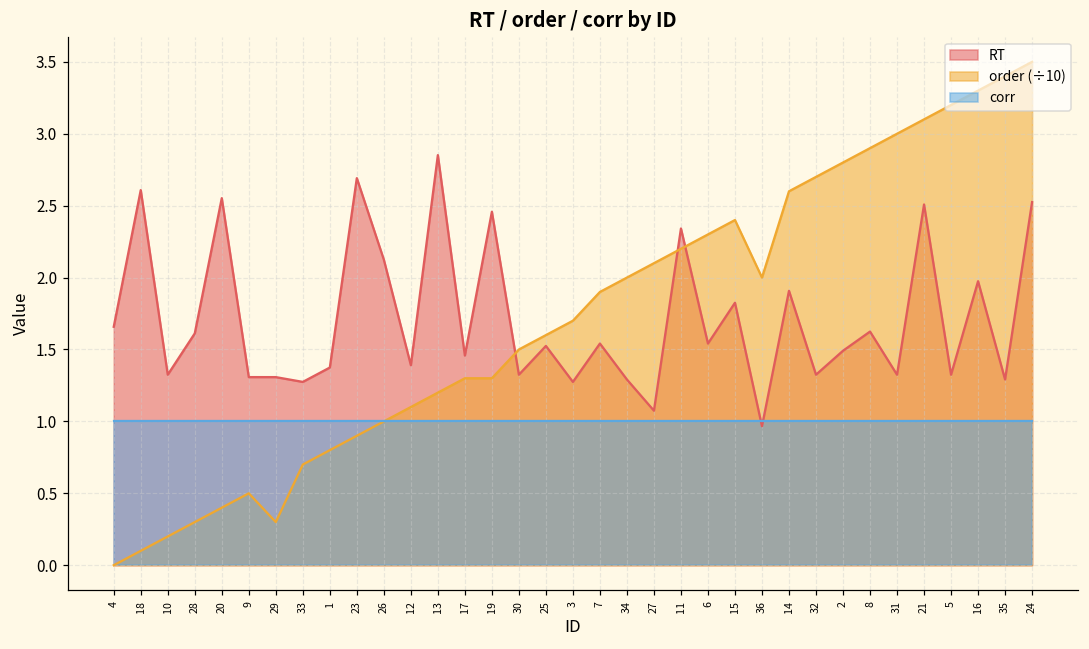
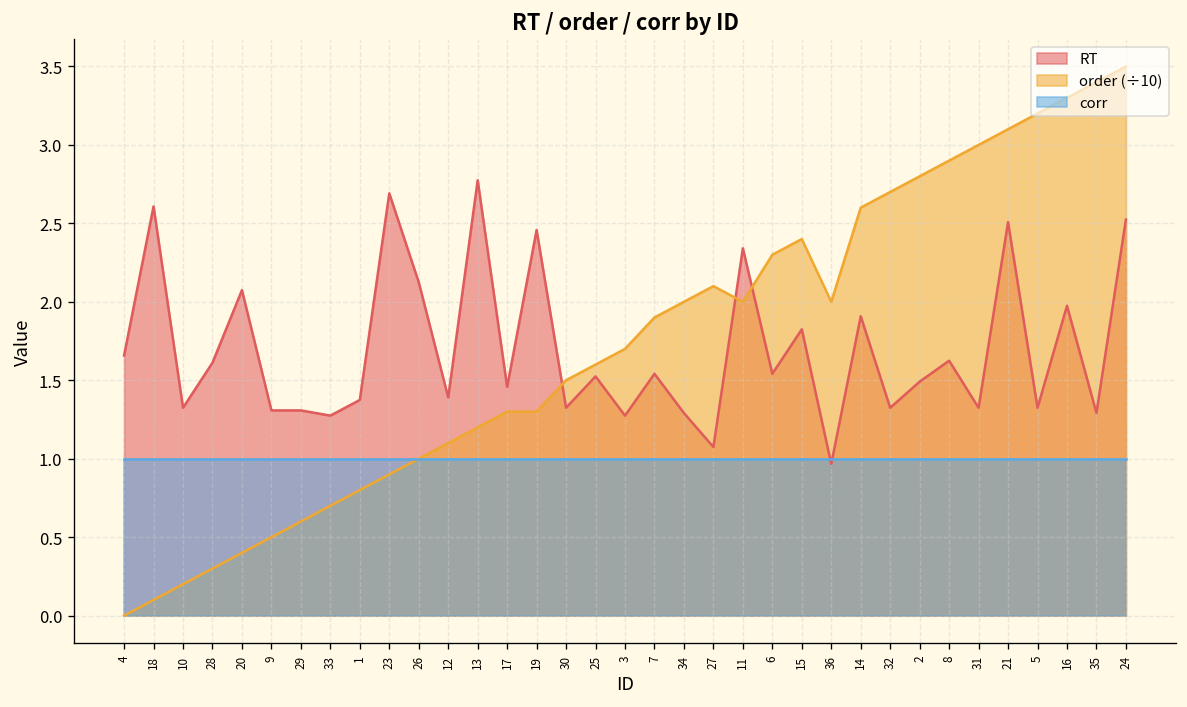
RT, 20: 2.55 -> 2.07
order (÷10), 29: 0.30 -> 0.60
RT, 13: 2.85 -> 2.77
order (÷10), 11: 2.20 -> 2.00
